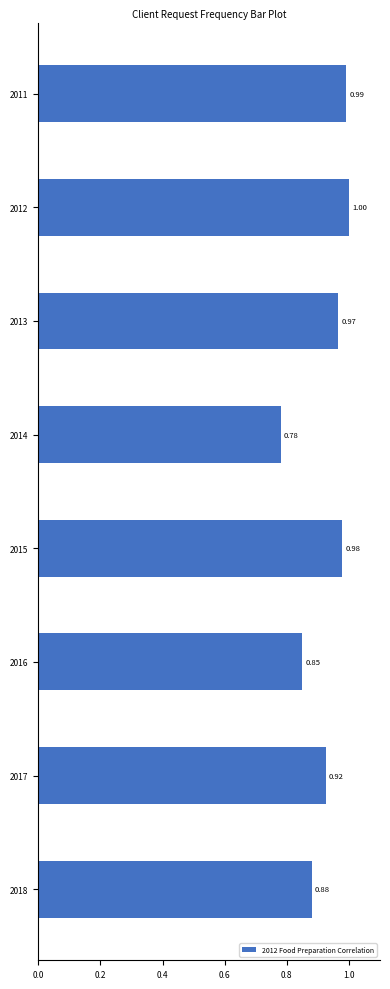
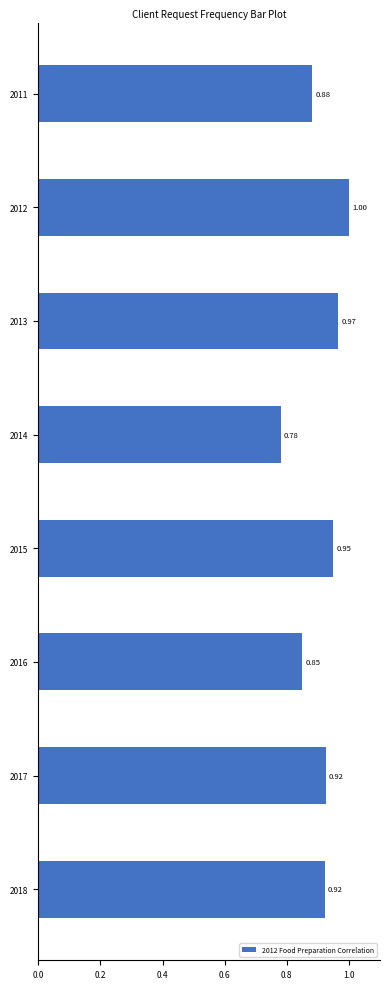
2011: 0.99 -> 0.88
2015: 0.98 -> 0.95
2018: 0.88 -> 0.92
